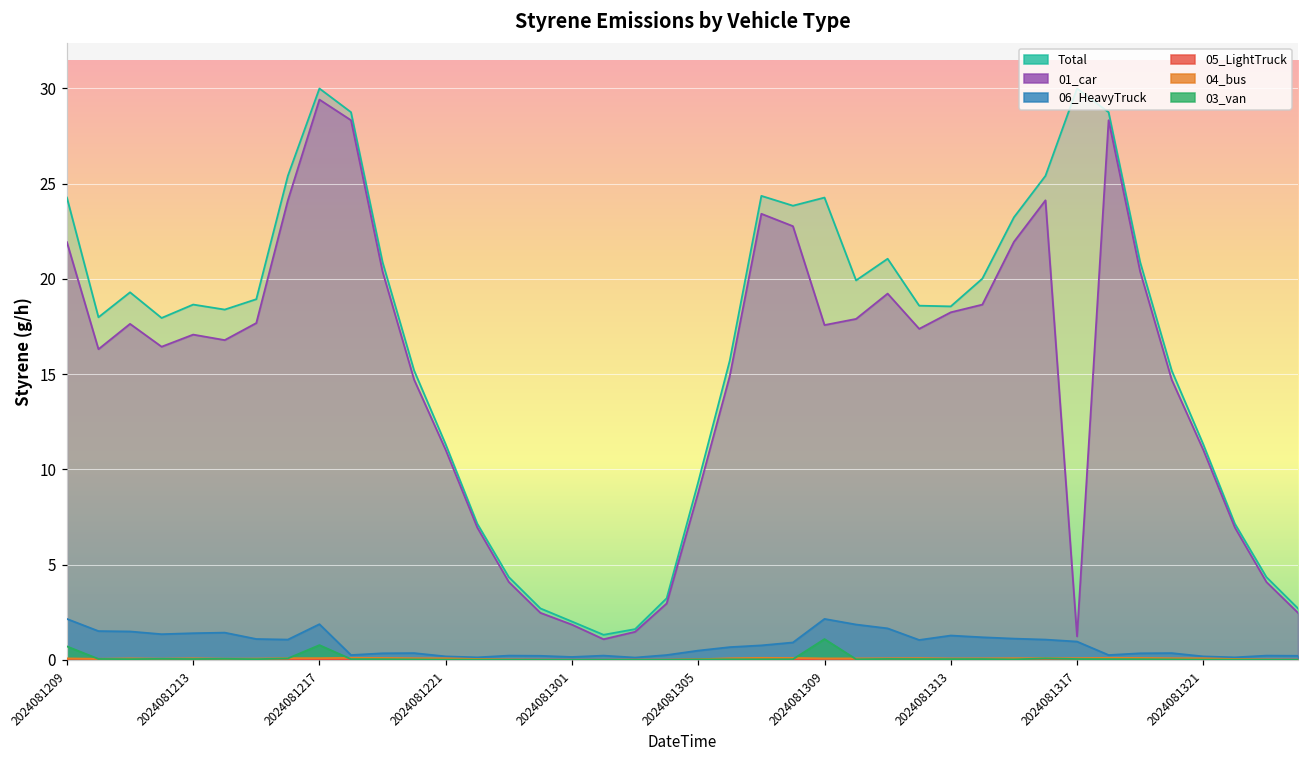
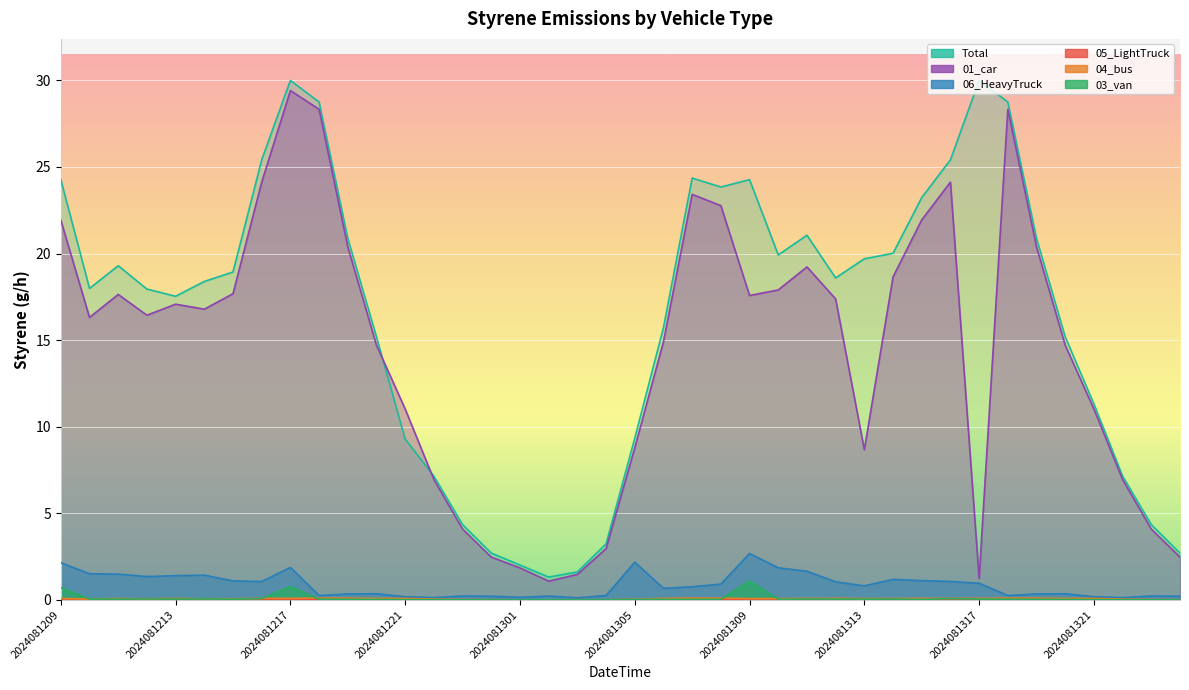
Total, 2024081213: 18.7 -> 17.5
Total, 2024081221: 11.3 -> 9.3
06_HeavyTruck, 2024081305: 0.5 -> 2.2
06_HeavyTruck, 2024081309: 2.1 -> 2.7
Total, 2024081313: 18.6 -> 19.7
01_car, 2024081313: 18.2 -> 8.7
06_HeavyTruck, 2024081313: 1.3 -> 0.8
